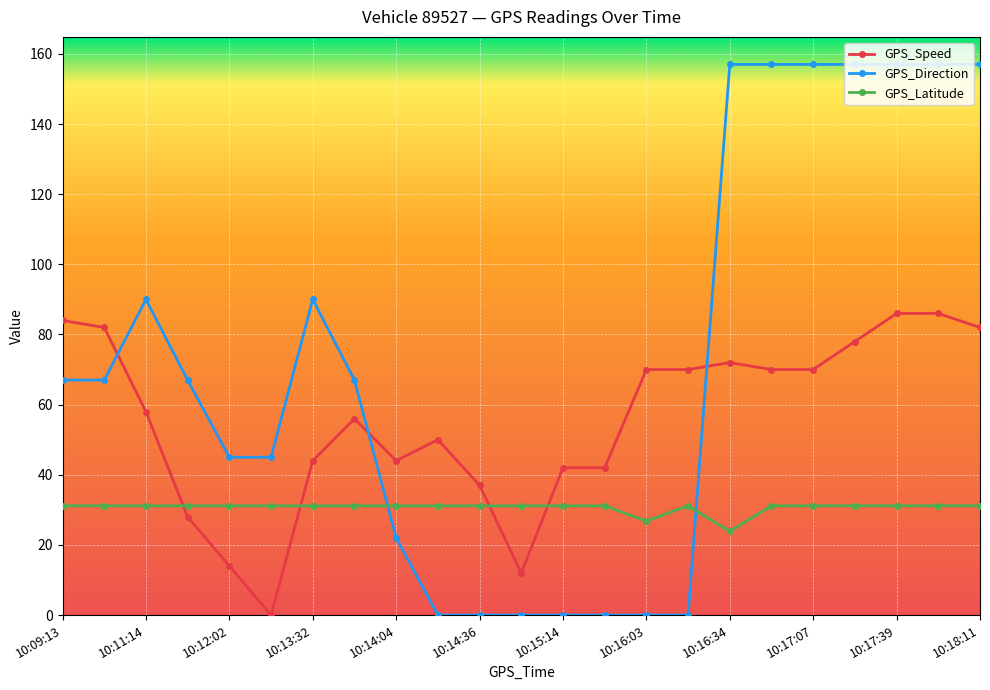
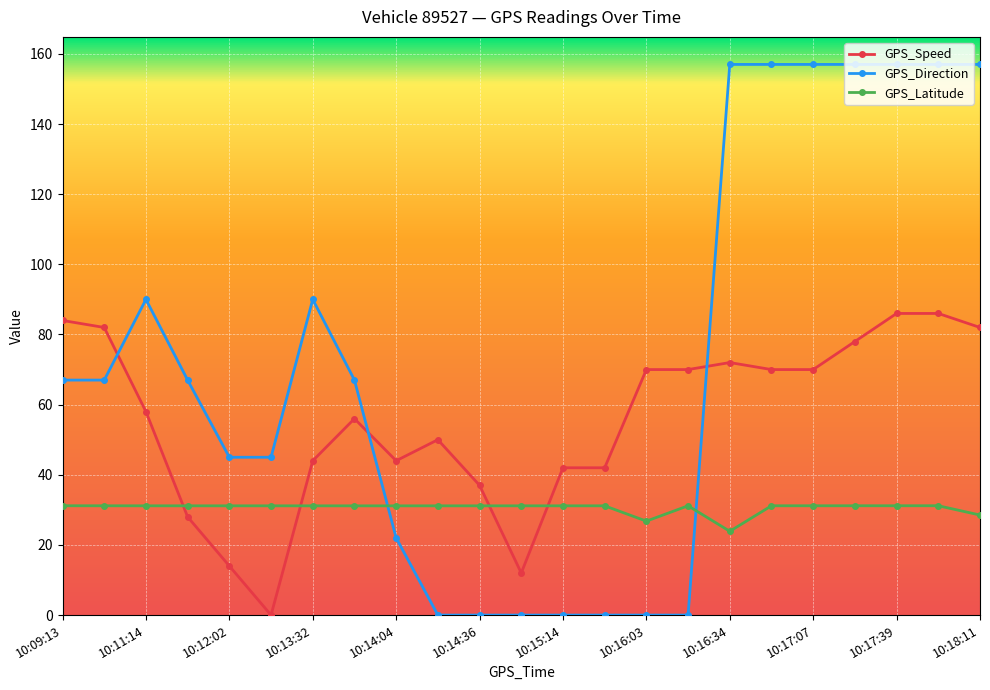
GPS_Latitude, 10:18:11: 31 -> 29
